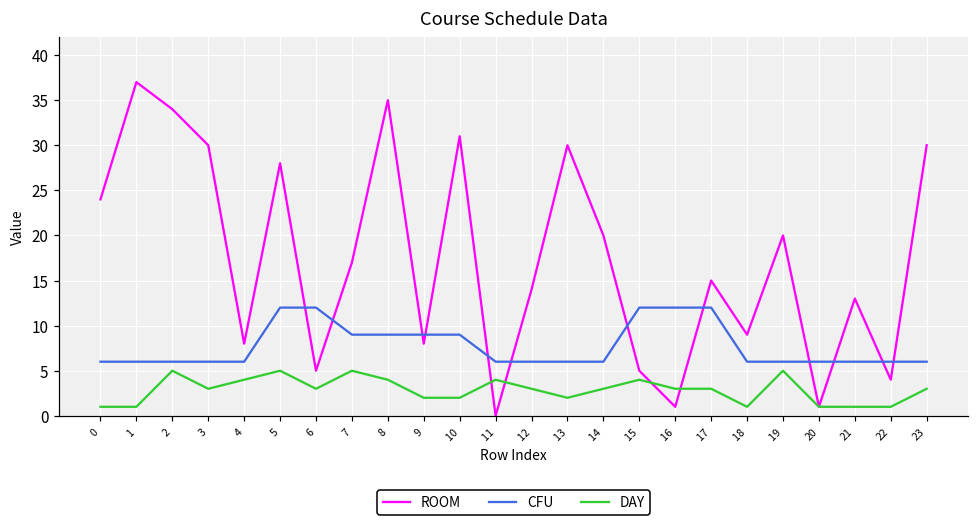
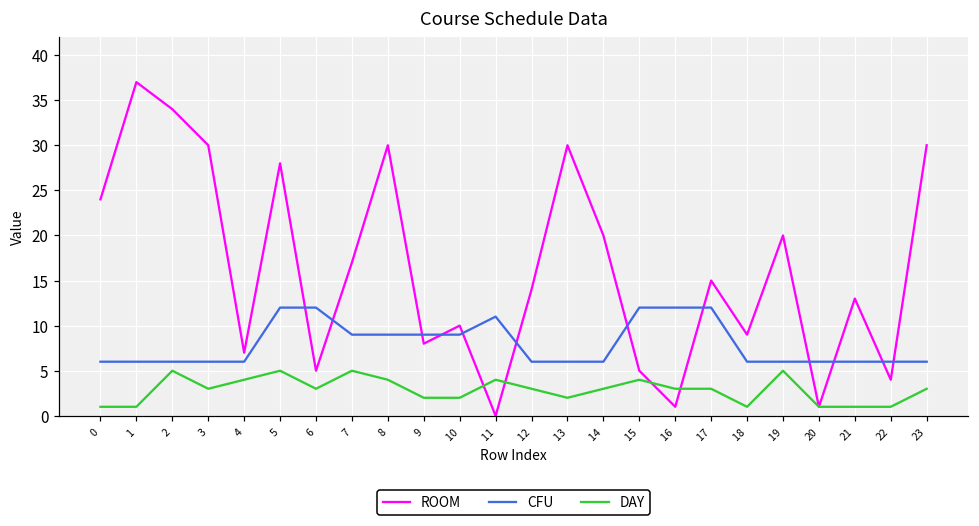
ROOM, 4: 8 -> 7
ROOM, 8: 35 -> 30
ROOM, 10: 31 -> 10
CFU, 11: 6 -> 11
